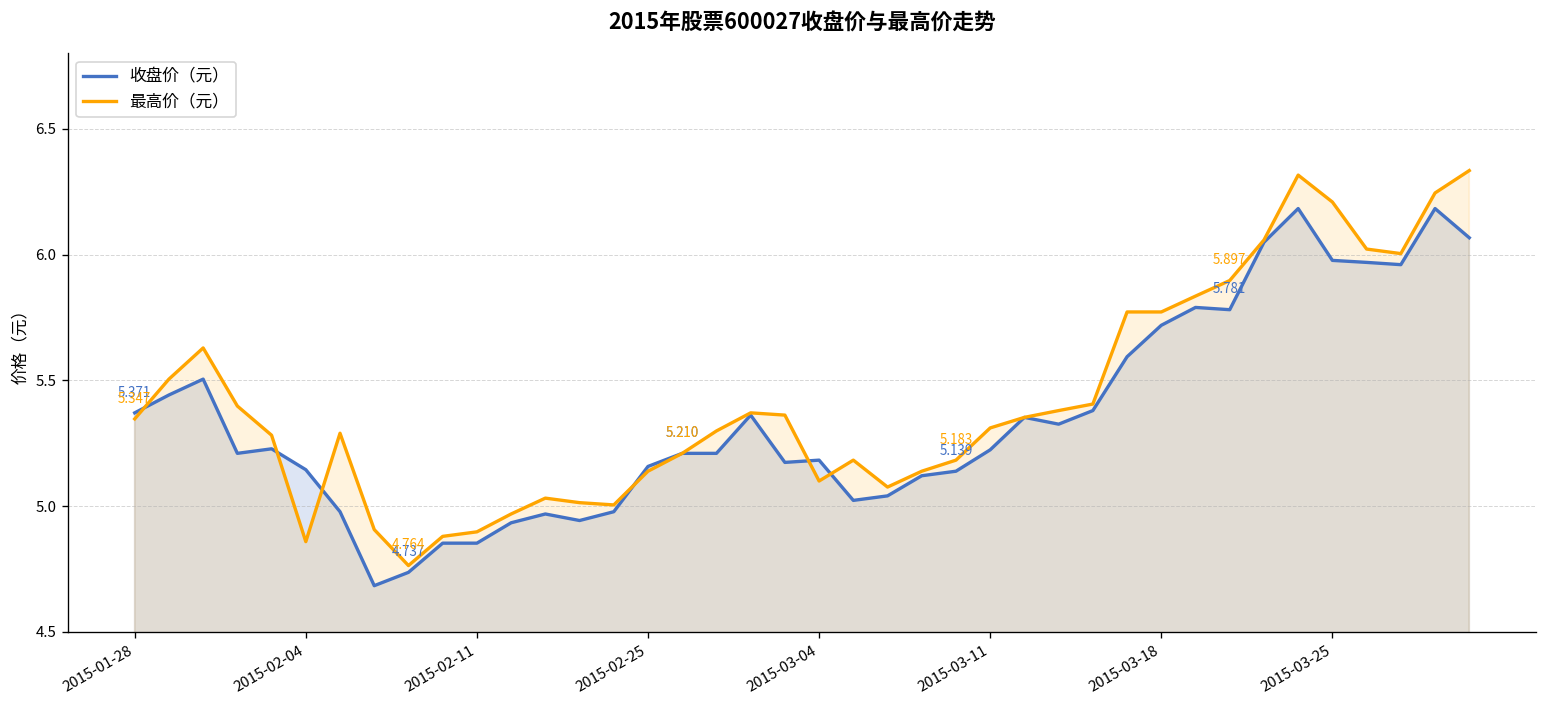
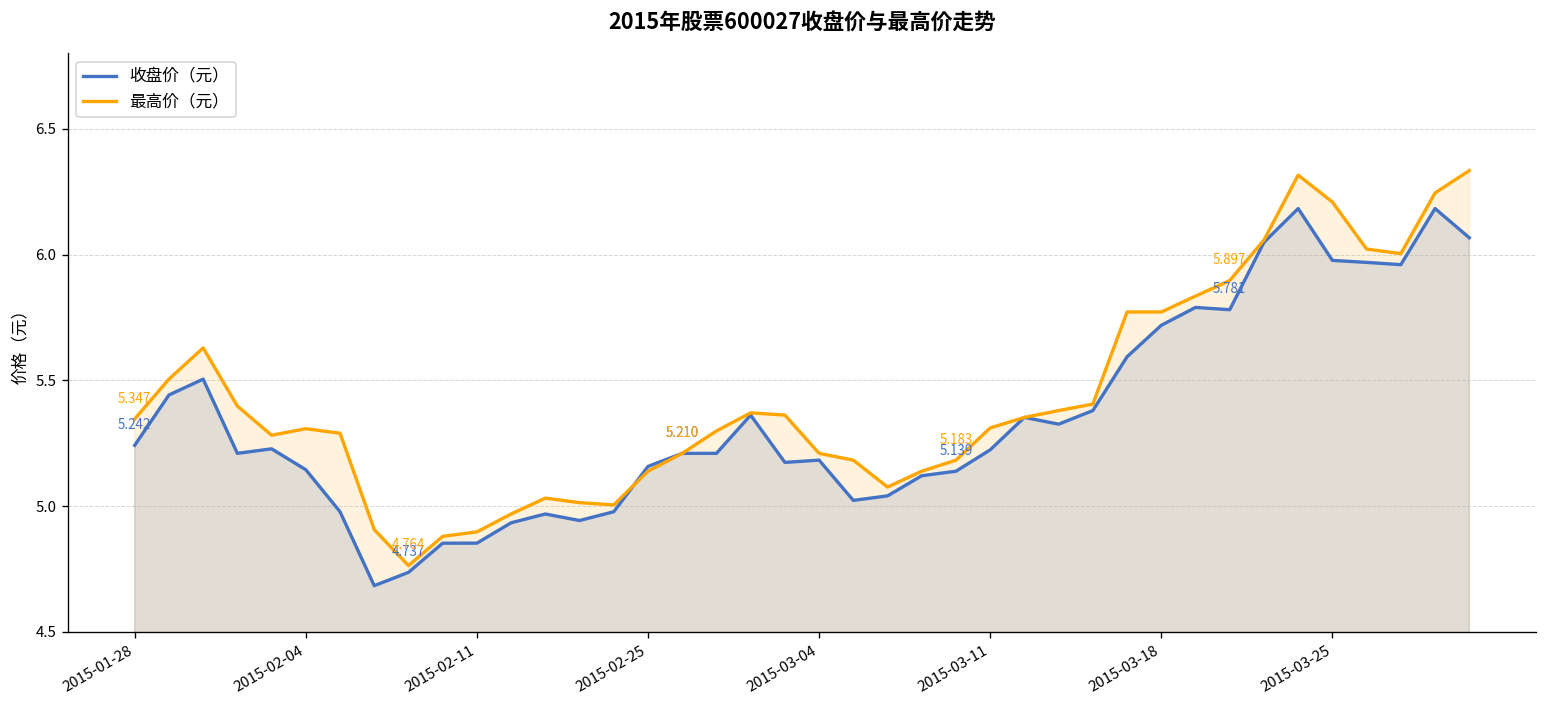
收盘价（元）, 2015-01-28: 5.371 -> 5.242
最高价（元）, 2015-02-04: 4.86 -> 5.31
最高价（元）, 2015-03-04: 5.10 -> 5.21
